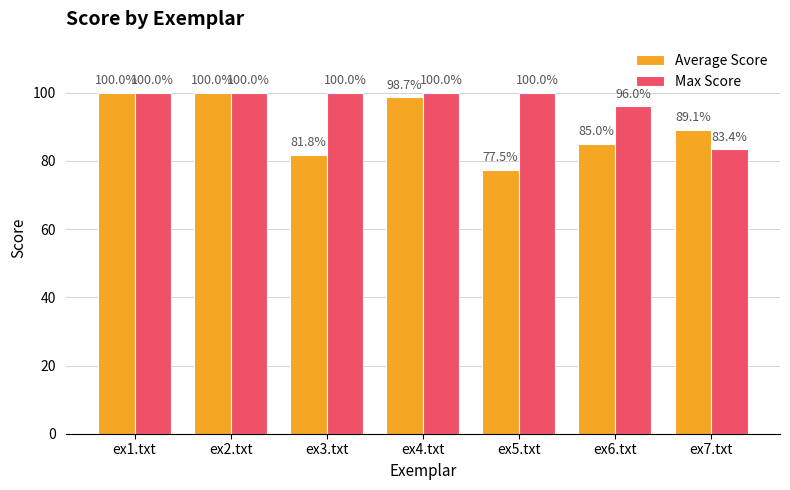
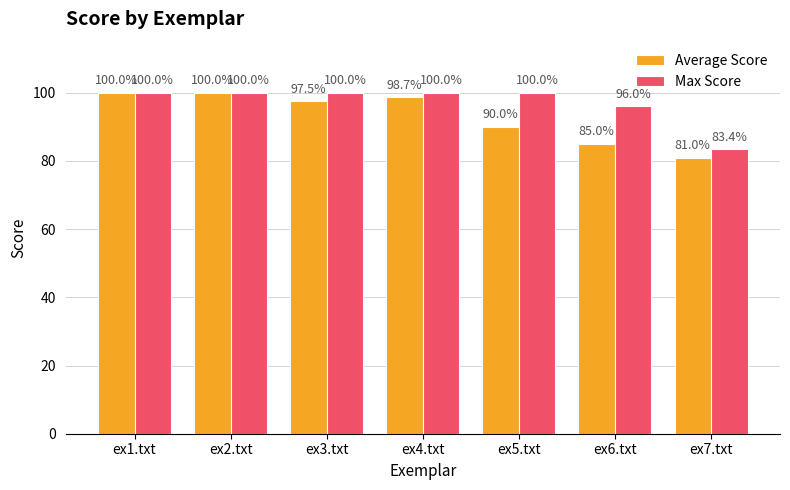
Average Score, ex3.txt: 81.8% -> 97.5%
Average Score, ex5.txt: 77.5% -> 90.0%
Average Score, ex7.txt: 89.1% -> 81.0%
